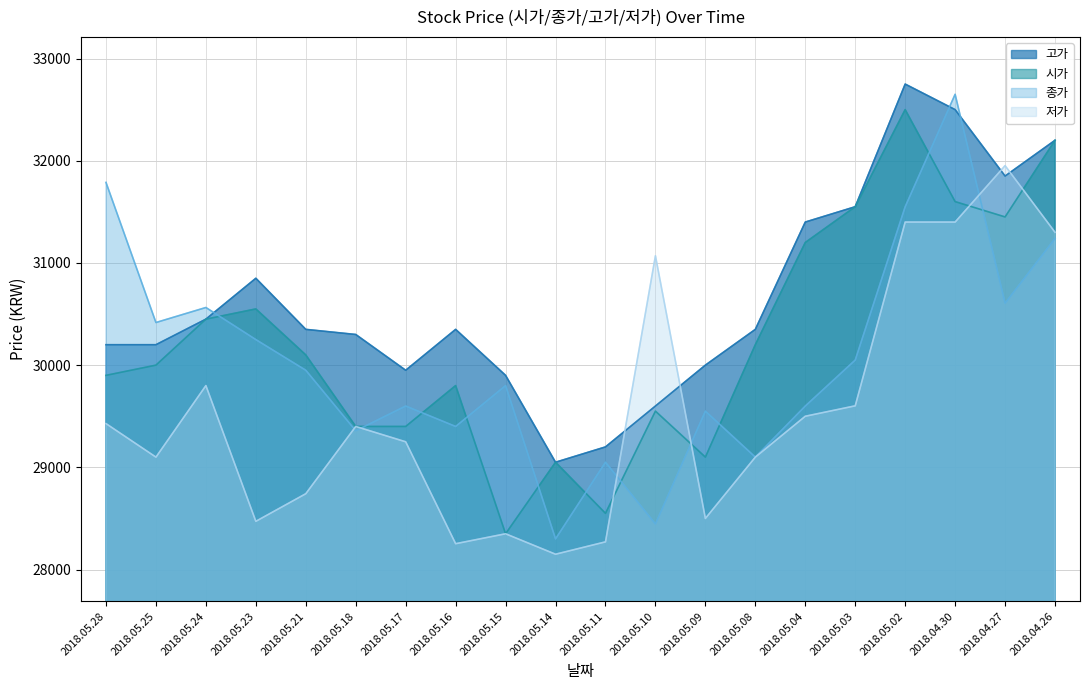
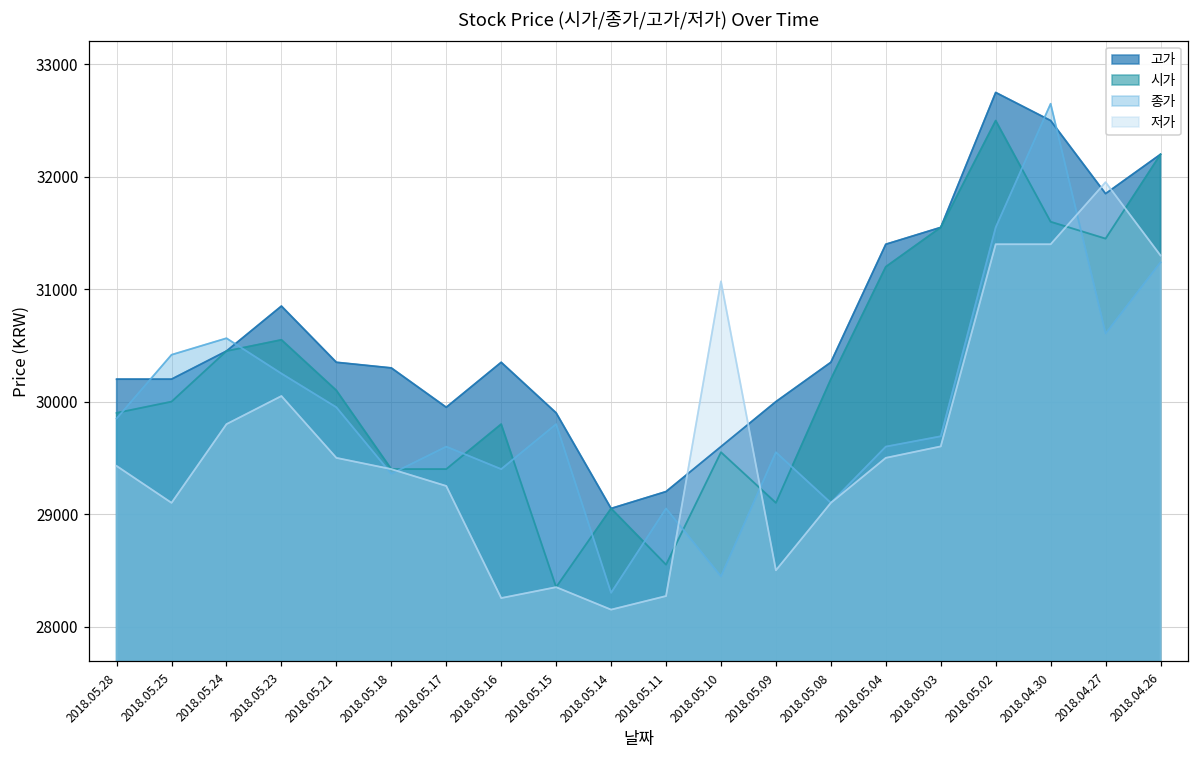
종가, 2018.05.28: 31790 -> 29850
저가, 2018.05.23: 28470 -> 30050
저가, 2018.05.21: 28740 -> 29500
종가, 2018.05.03: 30050 -> 29690
